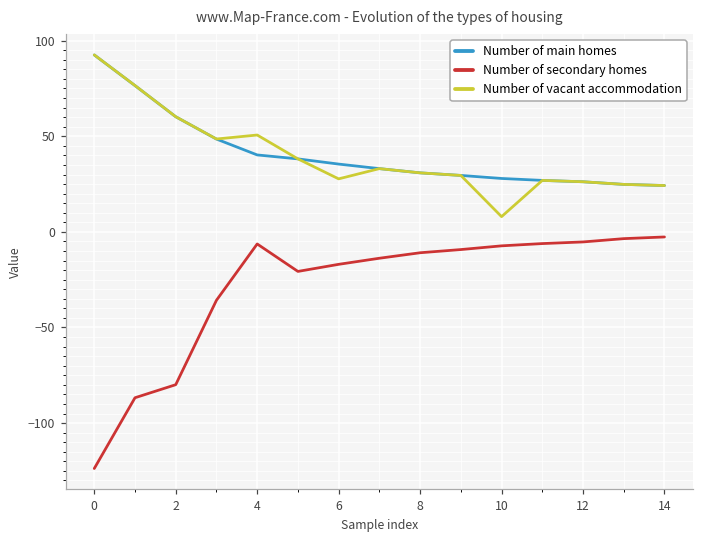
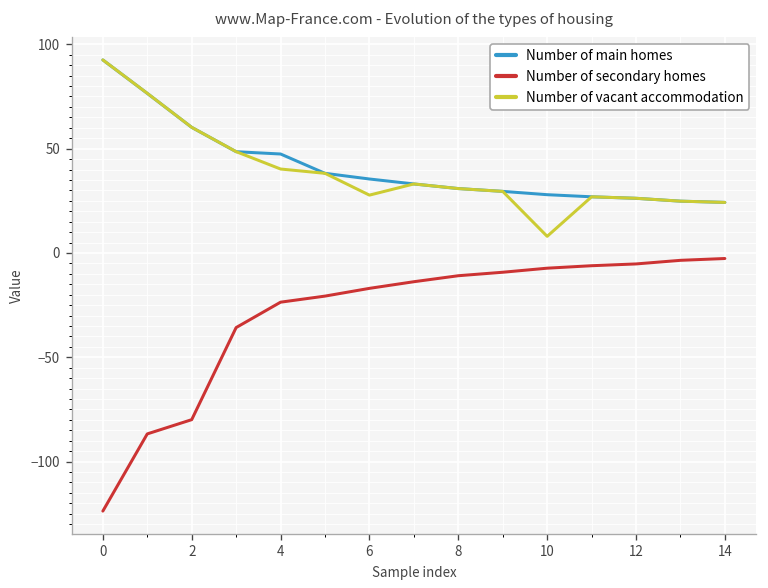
Number of main homes, 4: 40 -> 47
Number of secondary homes, 4: -6 -> -24
Number of vacant accommodation, 4: 51 -> 40
